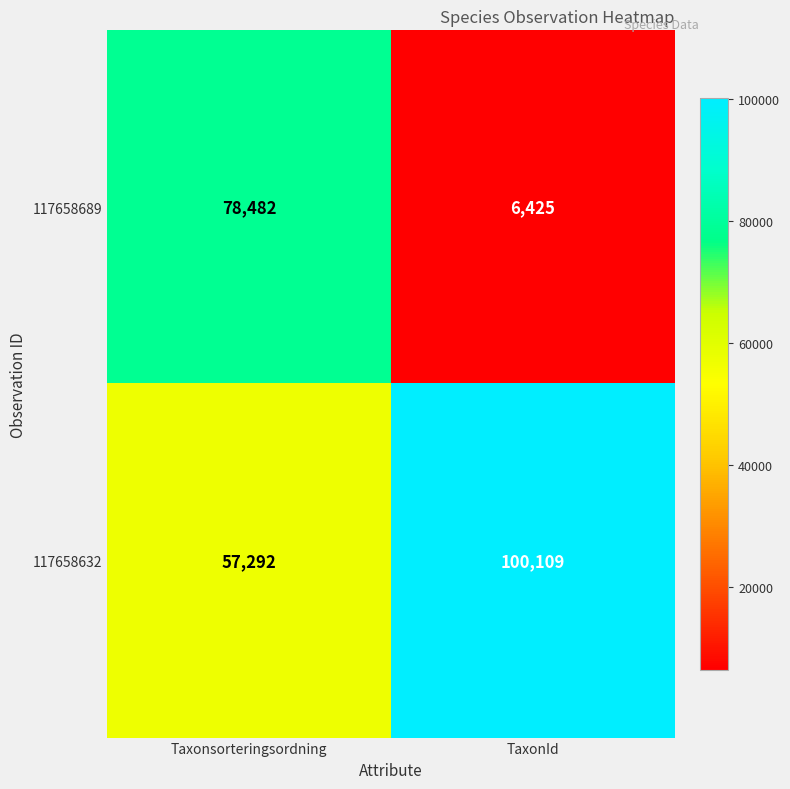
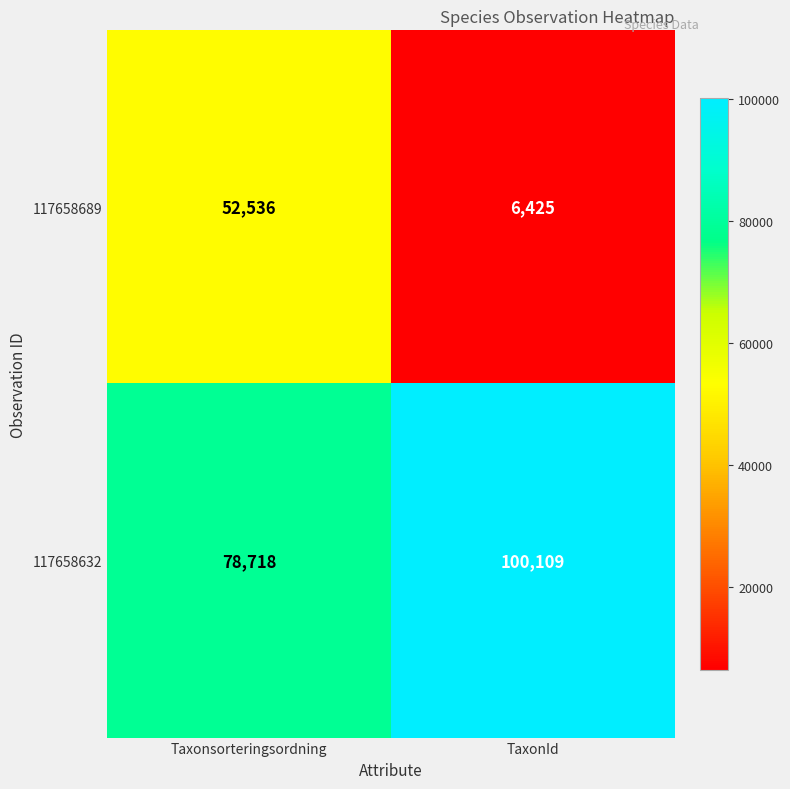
117658689, Taxonsorteringsordning: 78,482 -> 52,536
117658632, Taxonsorteringsordning: 57,292 -> 78,718
